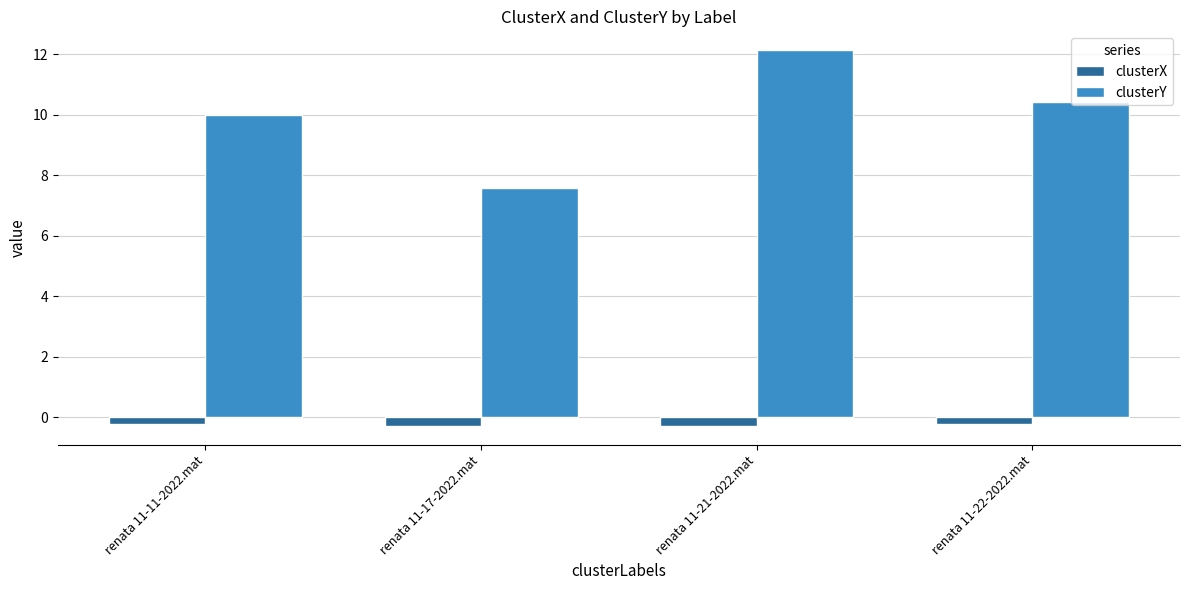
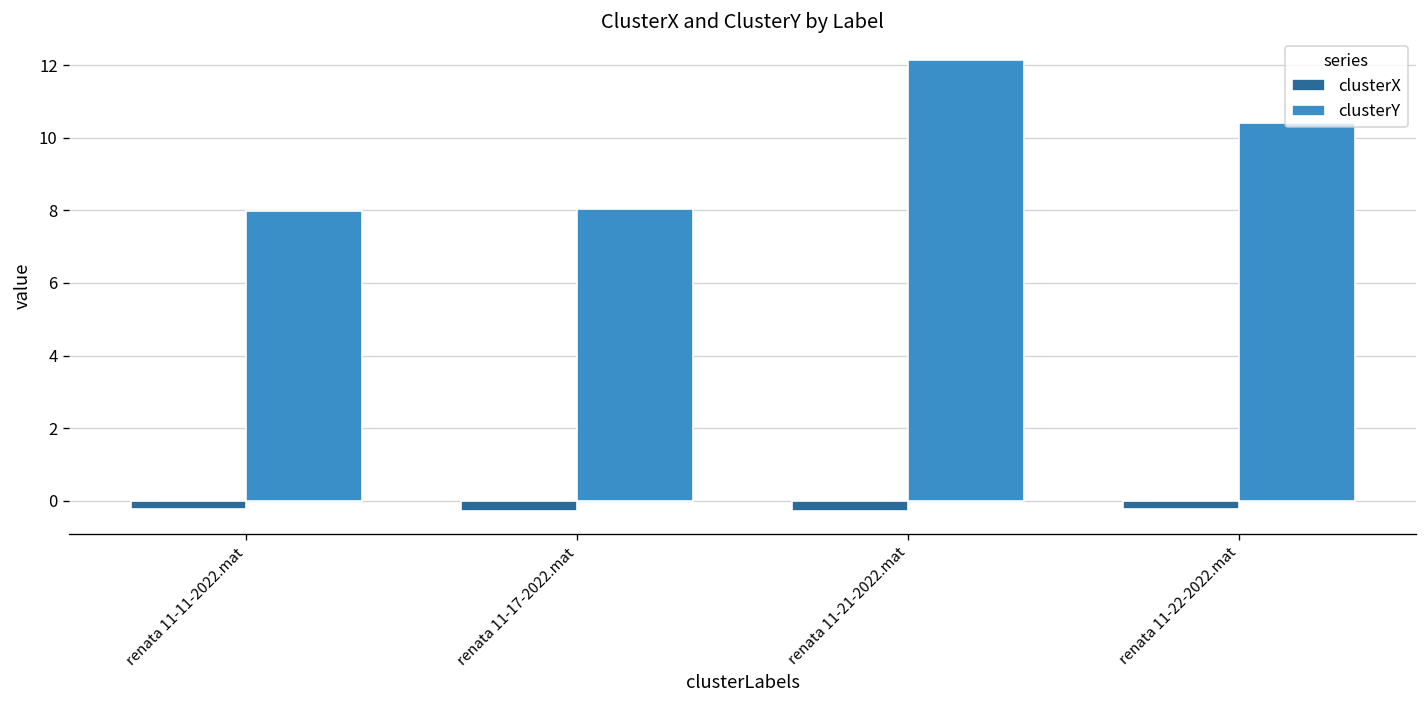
clusterY, renata 11-11-2022.mat: 10.0 -> 8.0
clusterY, renata 11-17-2022.mat: 7.6 -> 8.0
